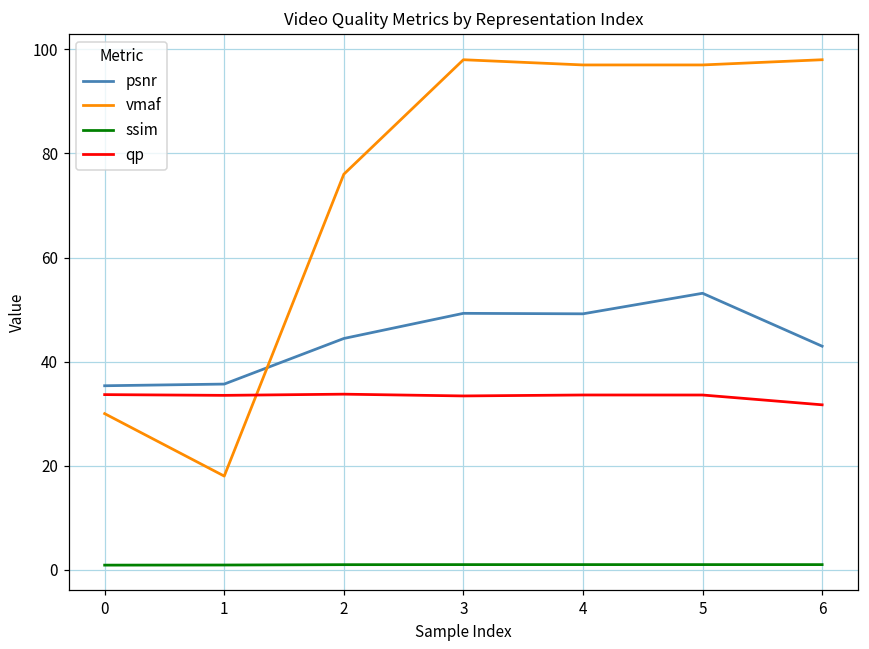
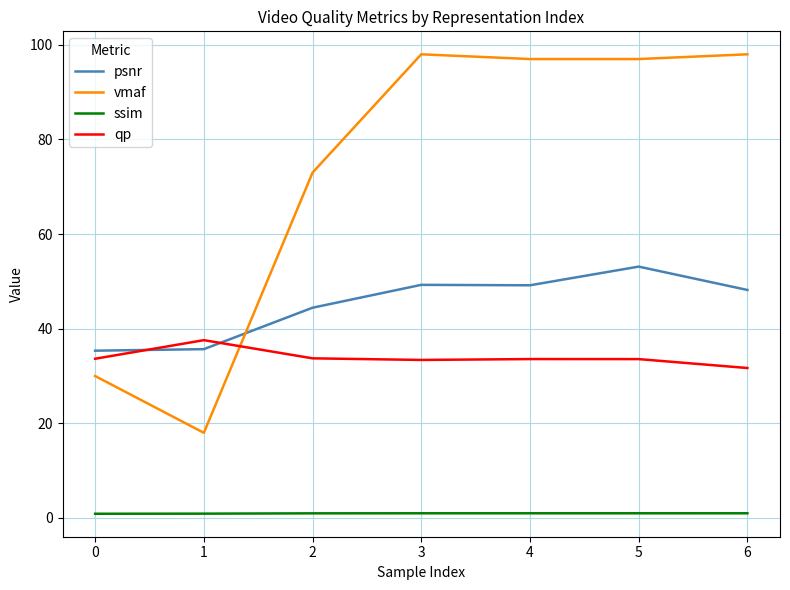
qp, 1: 34 -> 38
vmaf, 2: 76 -> 73
psnr, 6: 43 -> 48
